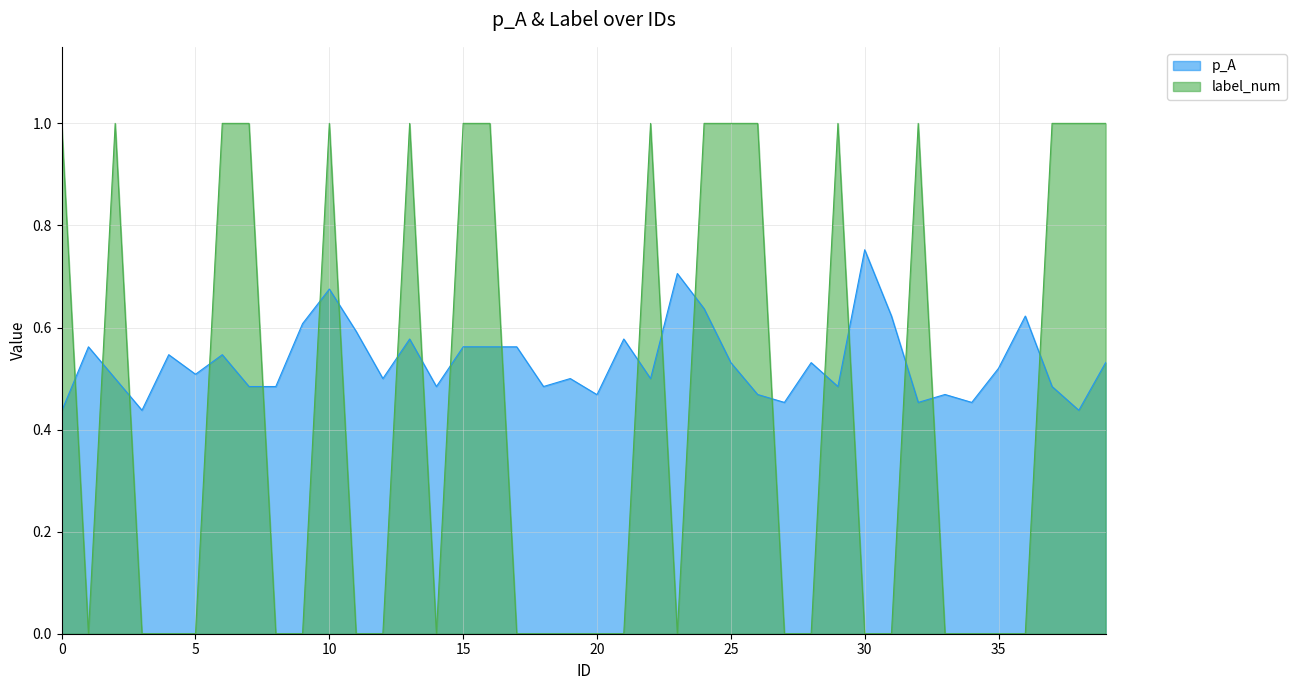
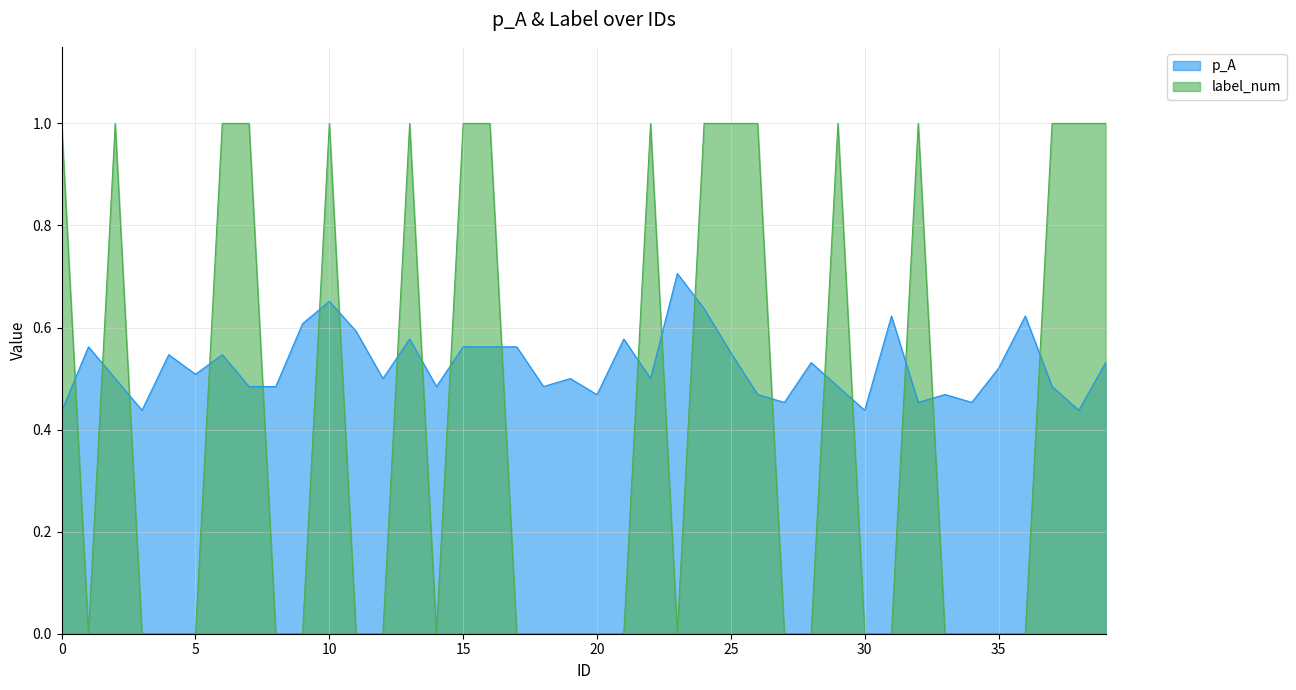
p_A, 10: 0.68 -> 0.65
p_A, 25: 0.53 -> 0.55
p_A, 30: 0.75 -> 0.44
